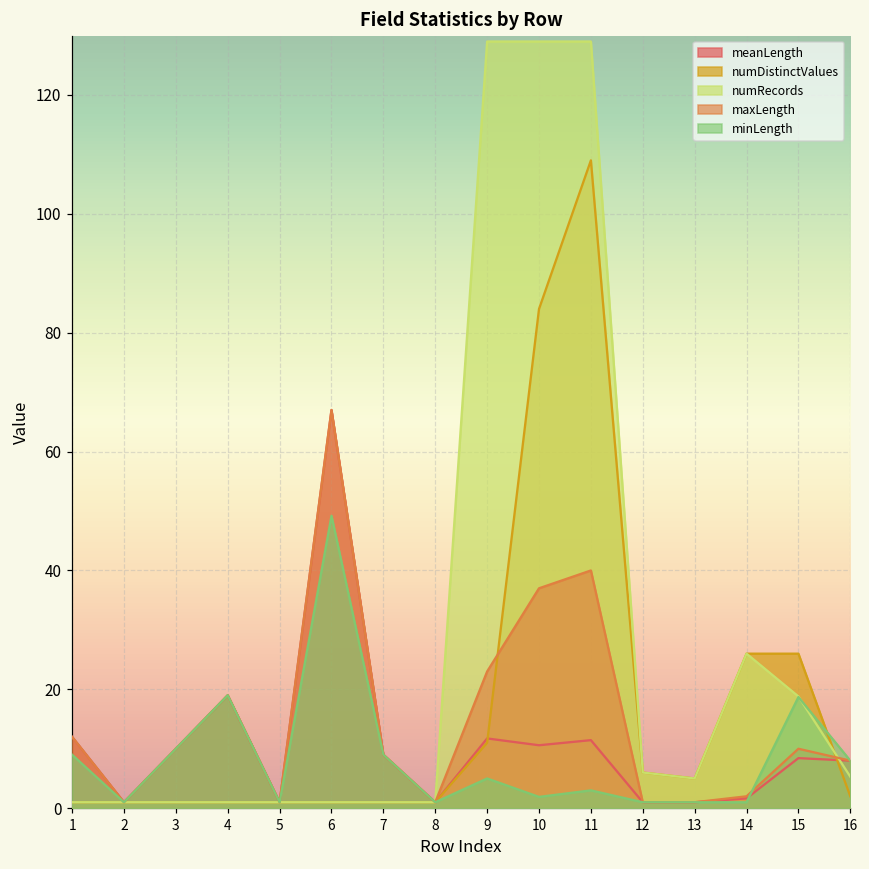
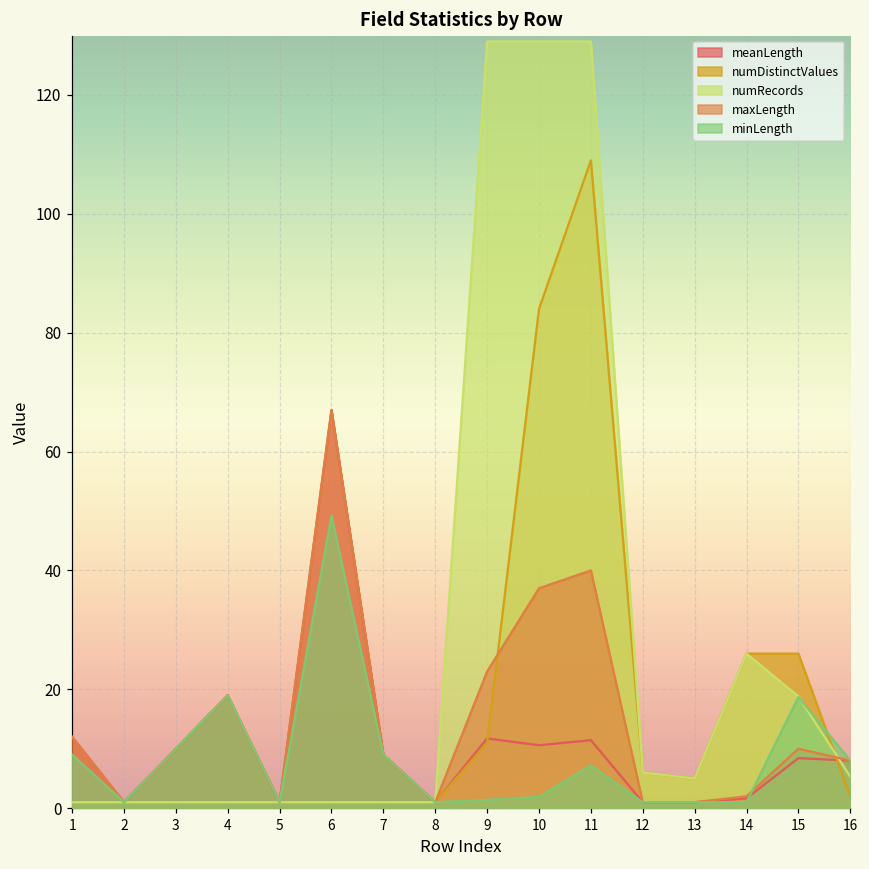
minLength, 9: 5 -> 1
minLength, 11: 3 -> 7
